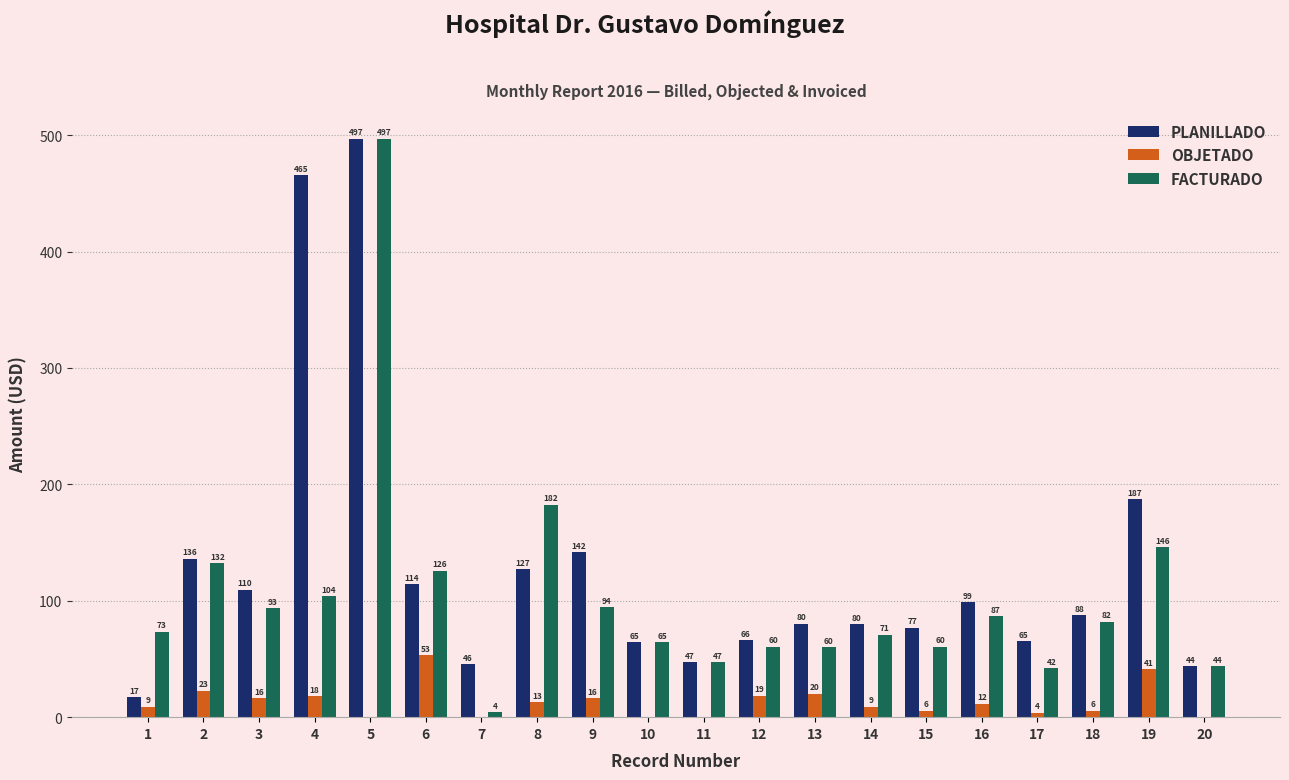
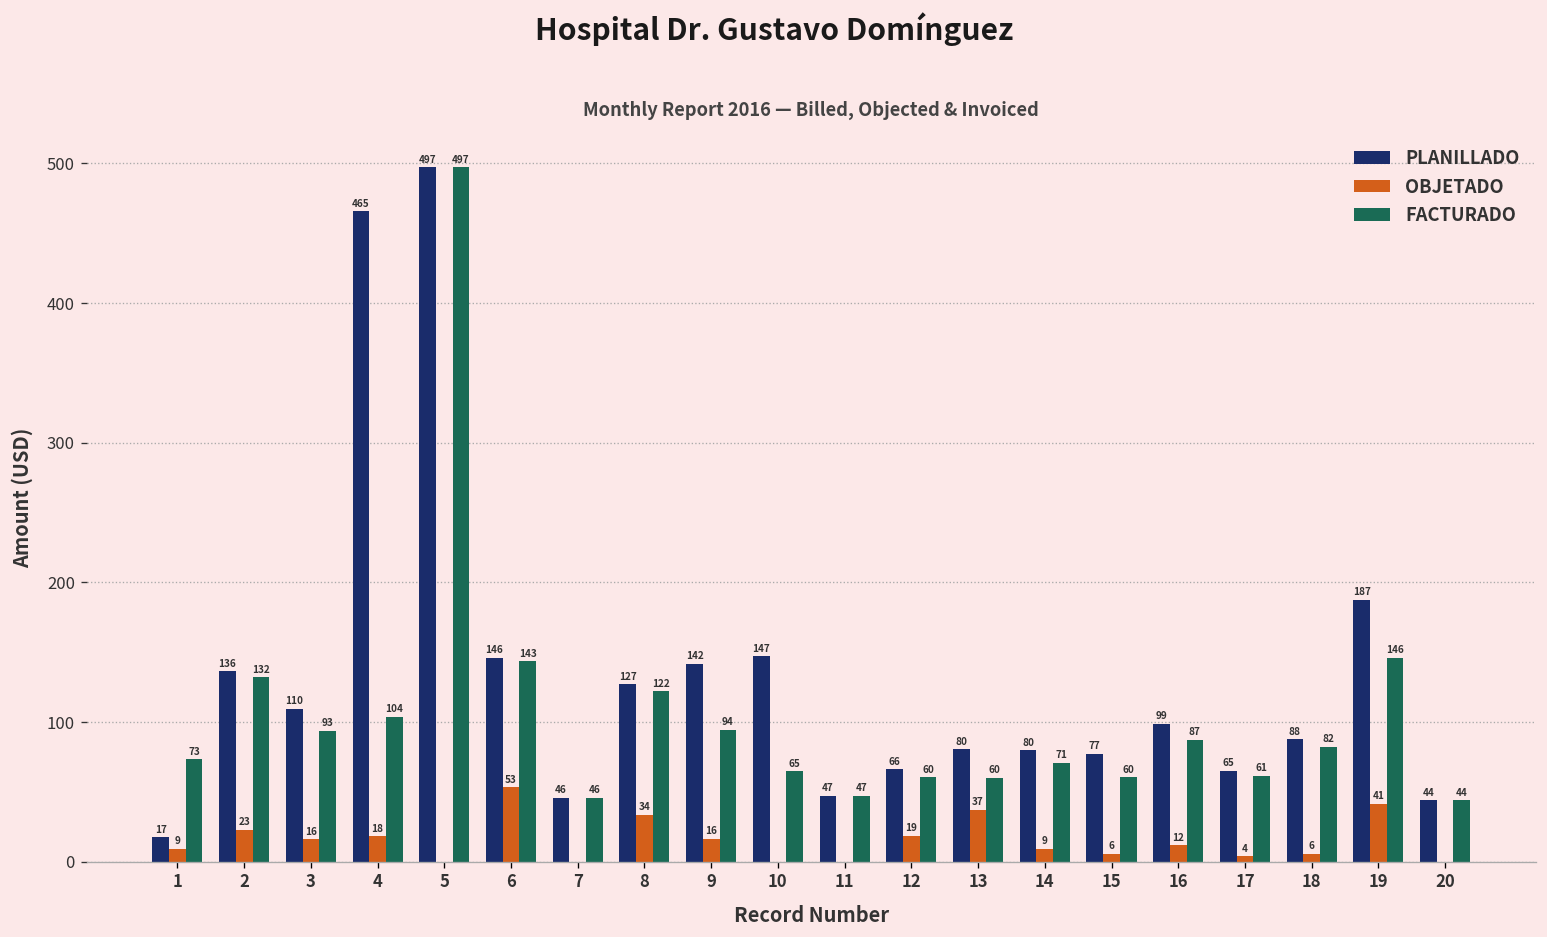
PLANILLADO, 6: 114 -> 146
FACTURADO, 6: 126 -> 143
FACTURADO, 7: 4 -> 46
OBJETADO, 8: 13 -> 34
FACTURADO, 8: 182 -> 122
PLANILLADO, 10: 65 -> 147
OBJETADO, 13: 20 -> 37
FACTURADO, 17: 42 -> 61
